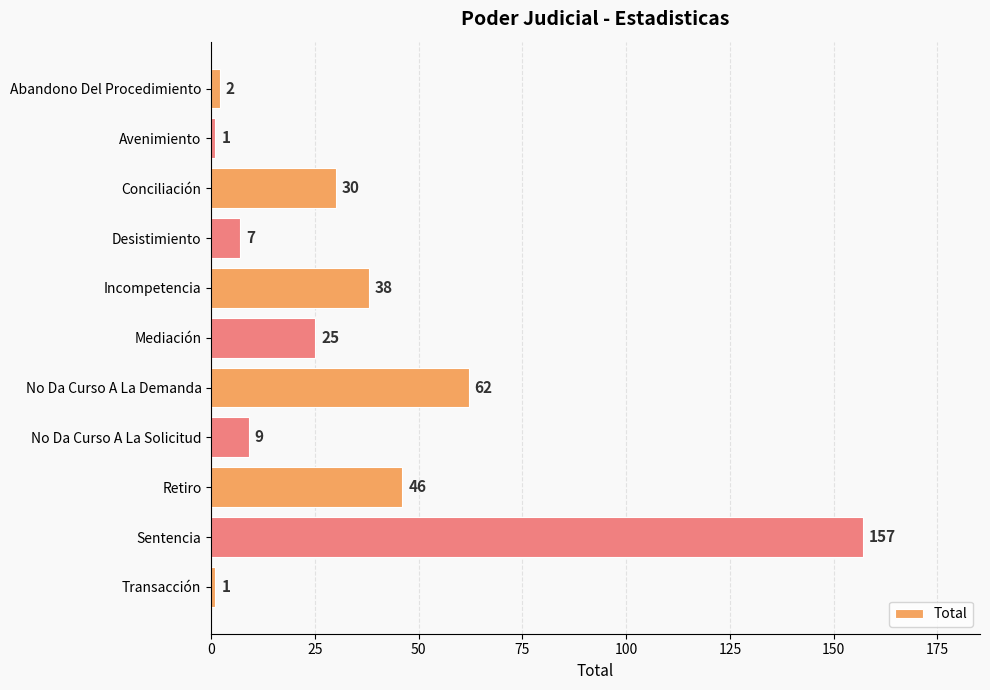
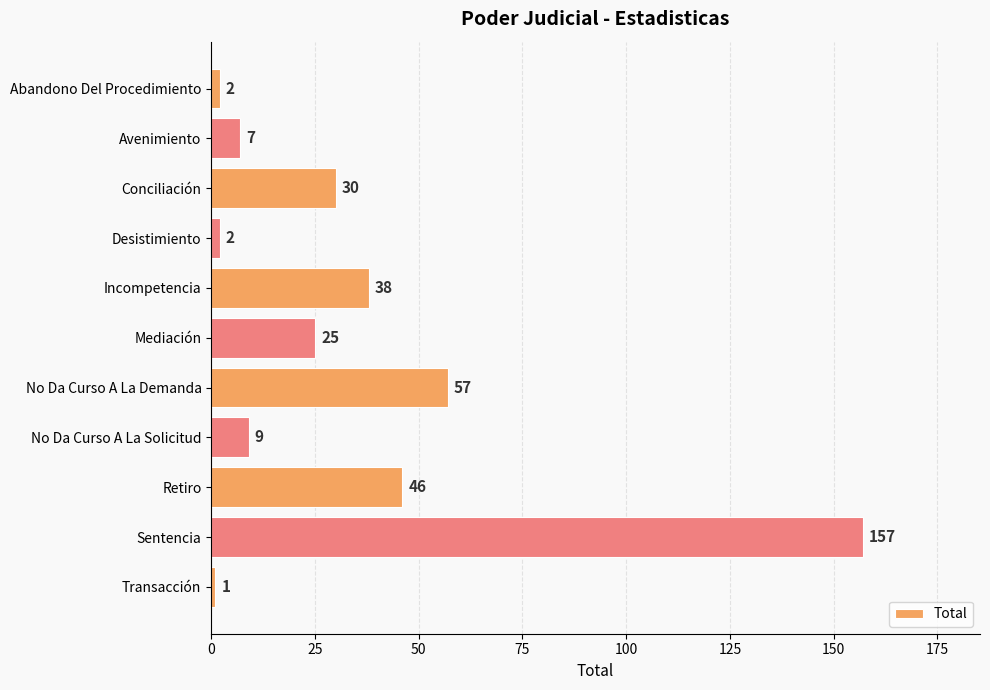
Avenimiento: 1 -> 7
Desistimiento: 7 -> 2
No Da Curso A La Demanda: 62 -> 57
